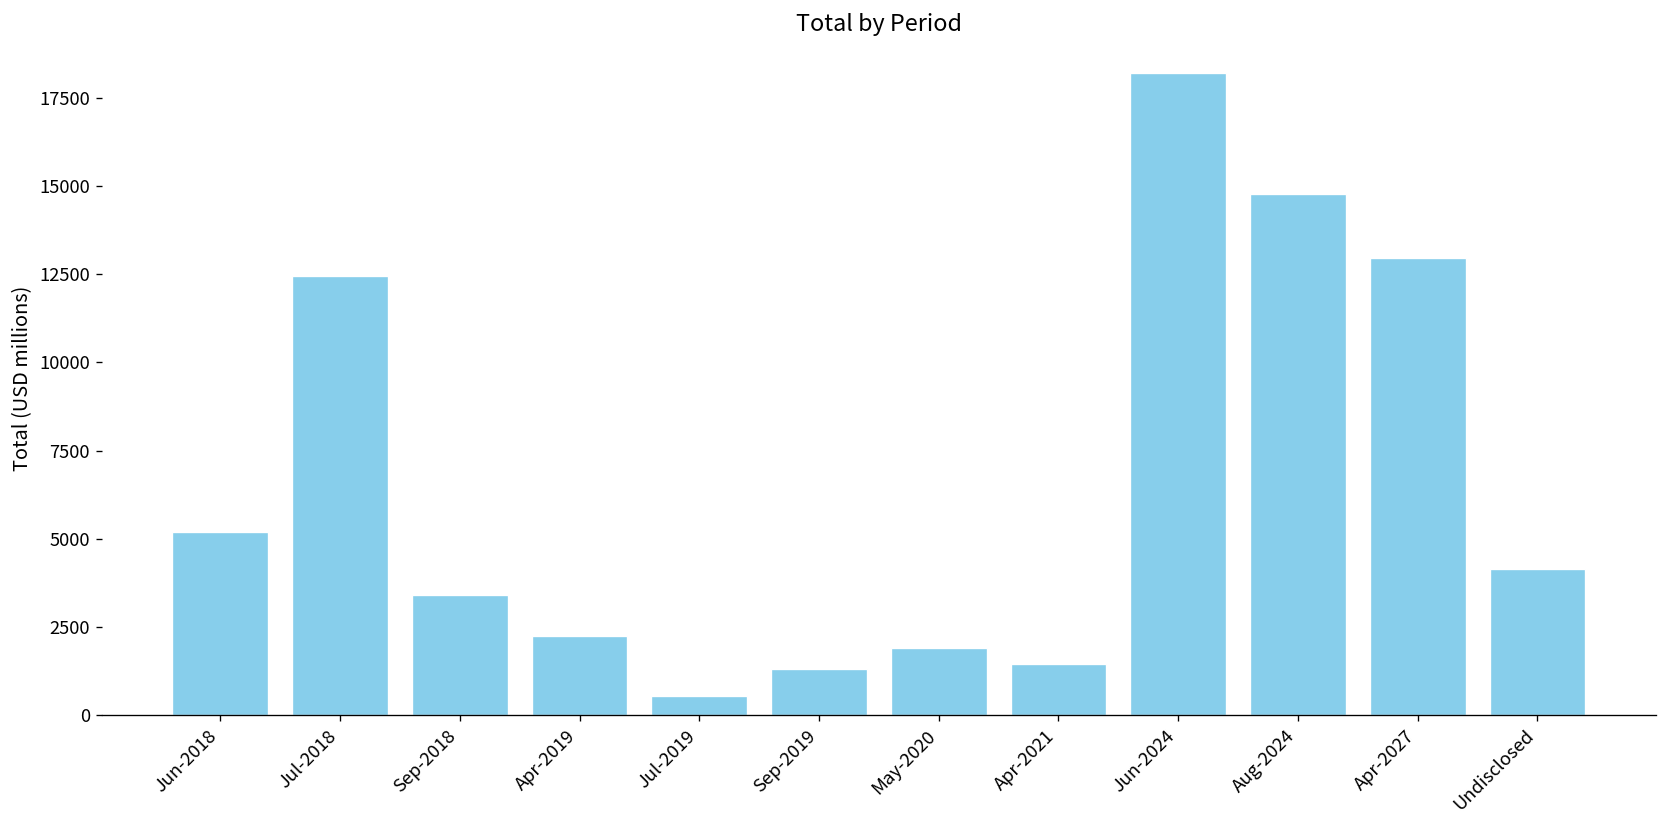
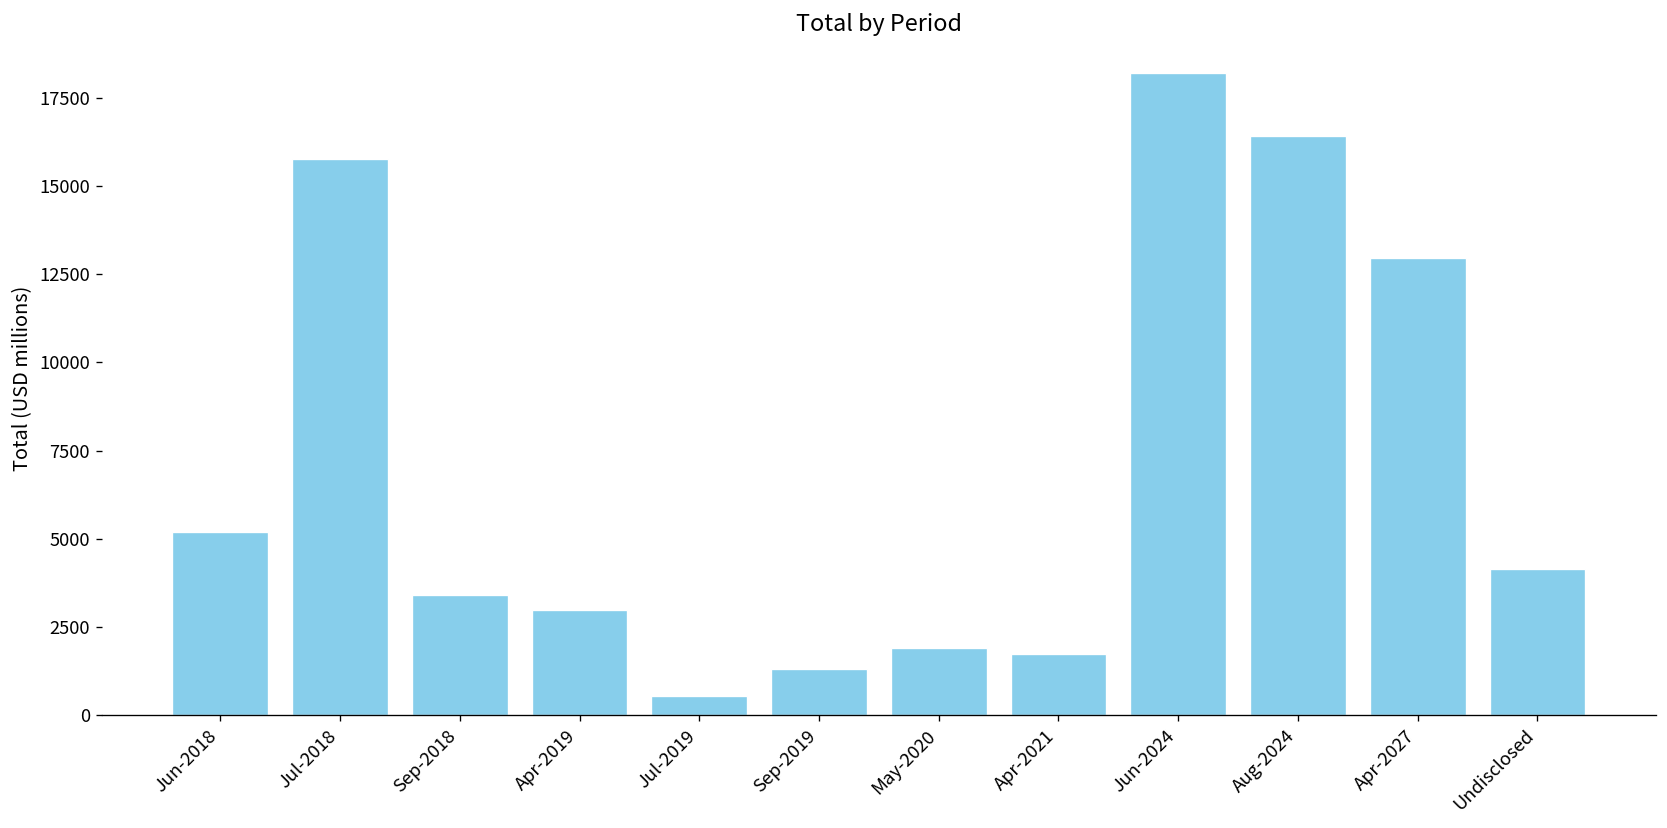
Jul-2018: 12400 -> 15800
Apr-2019: 2200 -> 3000
Apr-2021: 1500 -> 1700
Aug-2024: 14800 -> 16400
